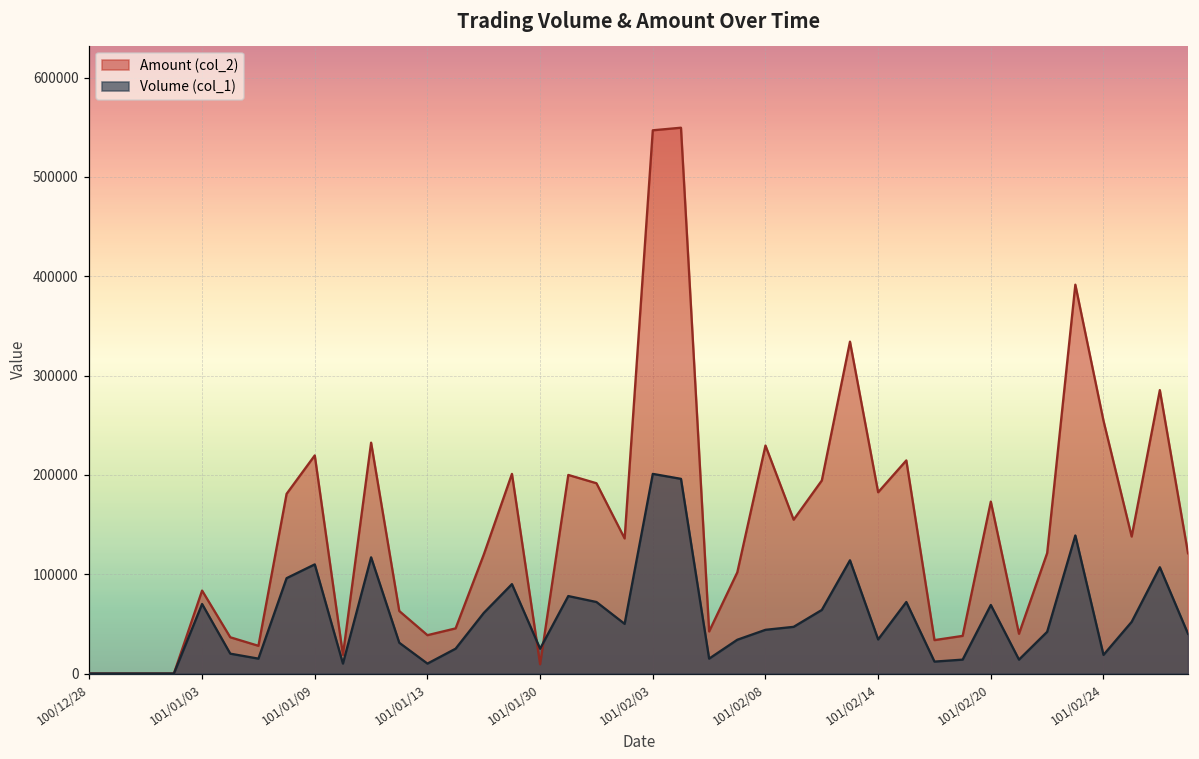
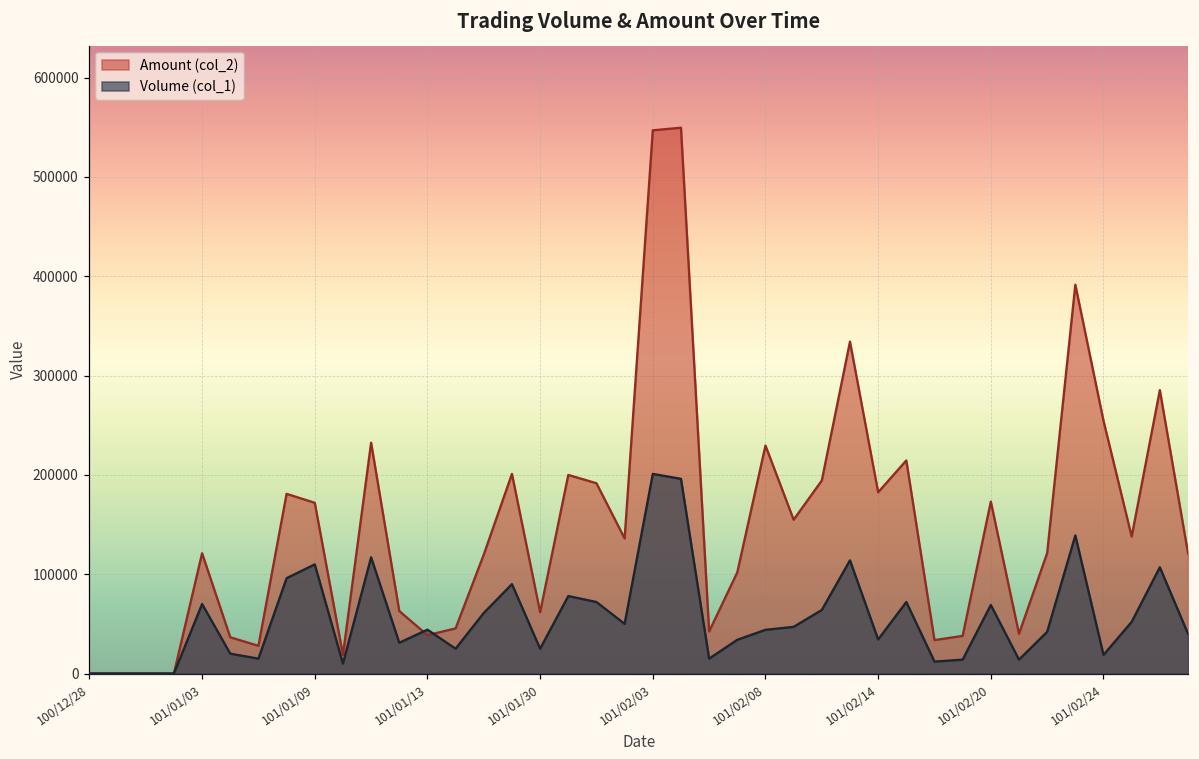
Amount (col_2), 101/01/03: 80000 -> 120000
Amount (col_2), 101/01/09: 220000 -> 170000
Volume (col_1), 101/01/13: 10000 -> 40000
Amount (col_2), 101/01/30: 10000 -> 60000
